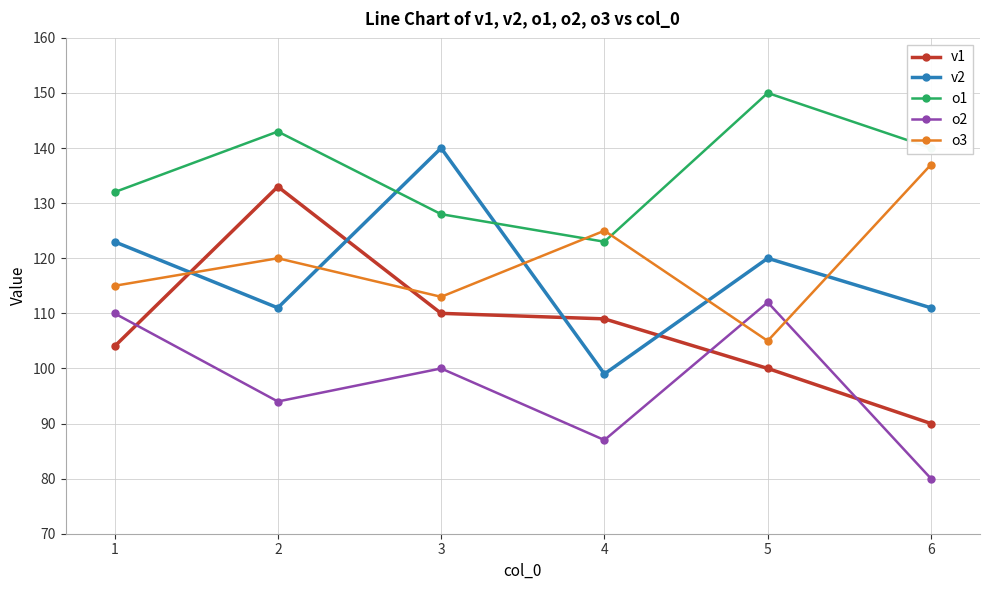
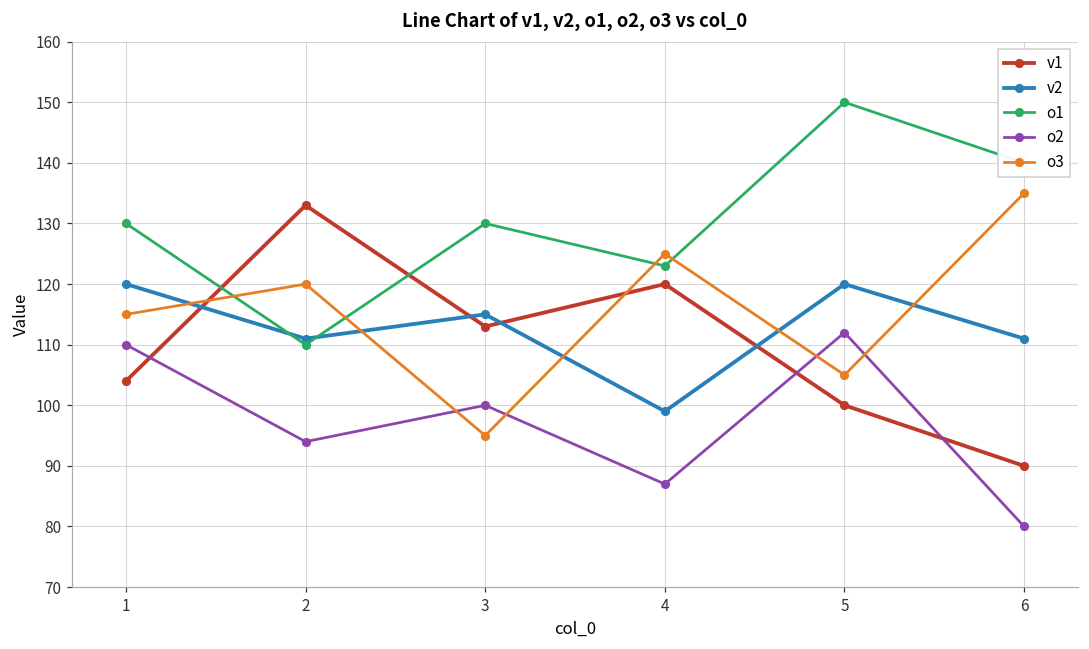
v2, 1: 123 -> 120
o1, 1: 132 -> 130
o1, 2: 143 -> 110
v1, 3: 110 -> 113
v2, 3: 140 -> 115
o1, 3: 128 -> 130
o3, 3: 113 -> 95
v1, 4: 109 -> 120
o3, 6: 137 -> 135
